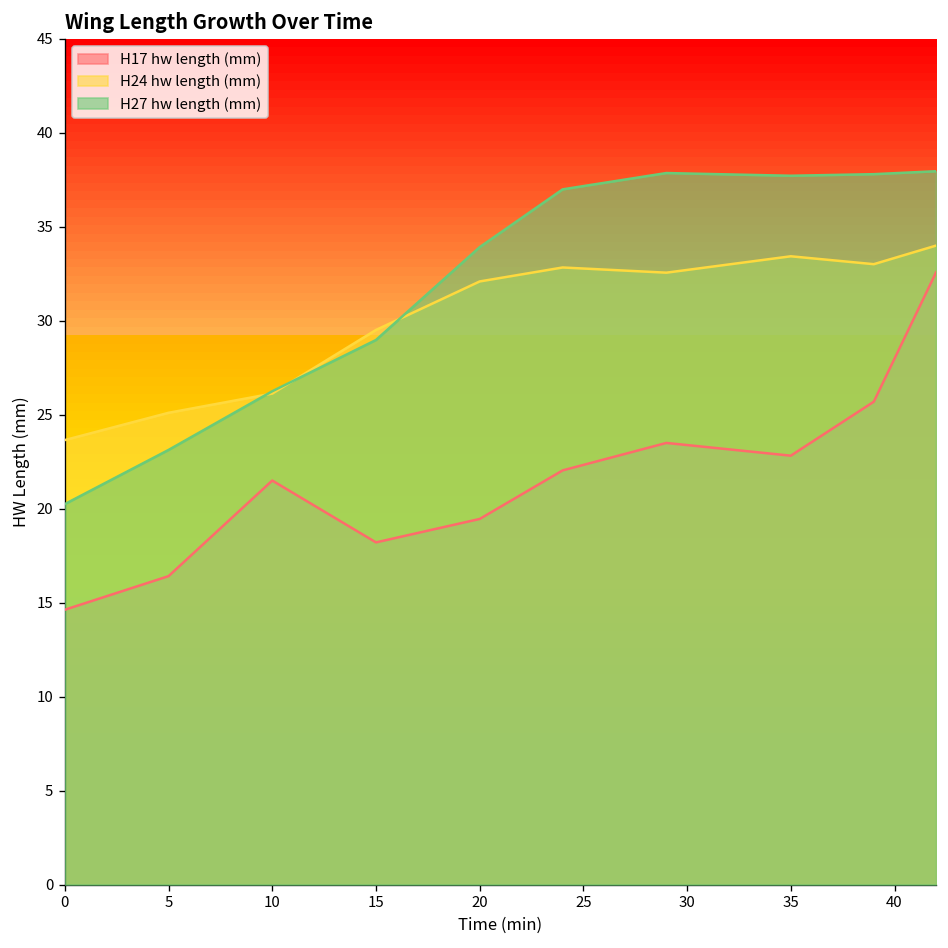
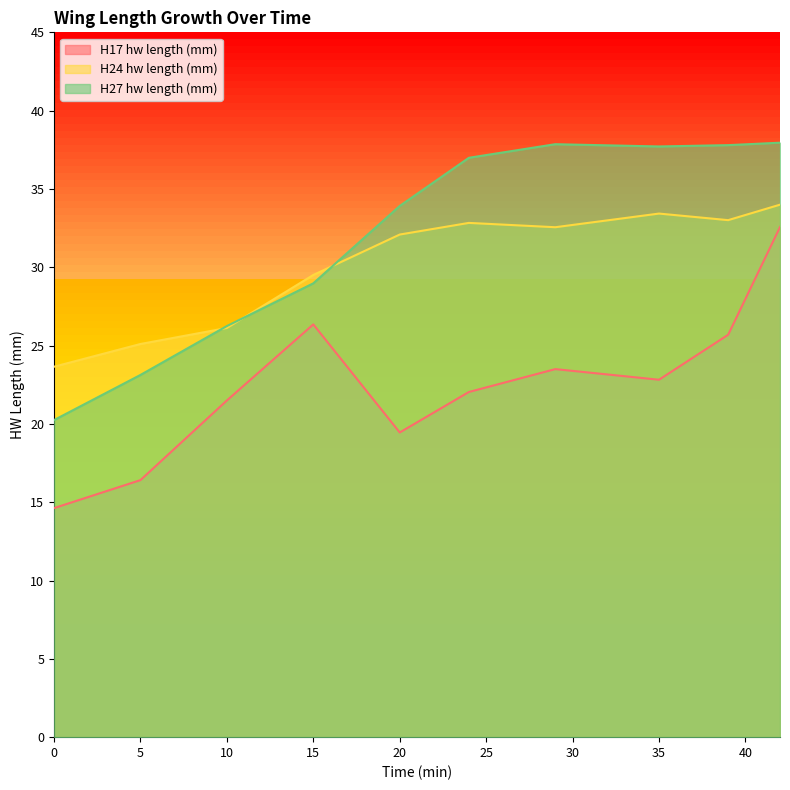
H17 hw length (mm), 15: 18.2 -> 26.4
